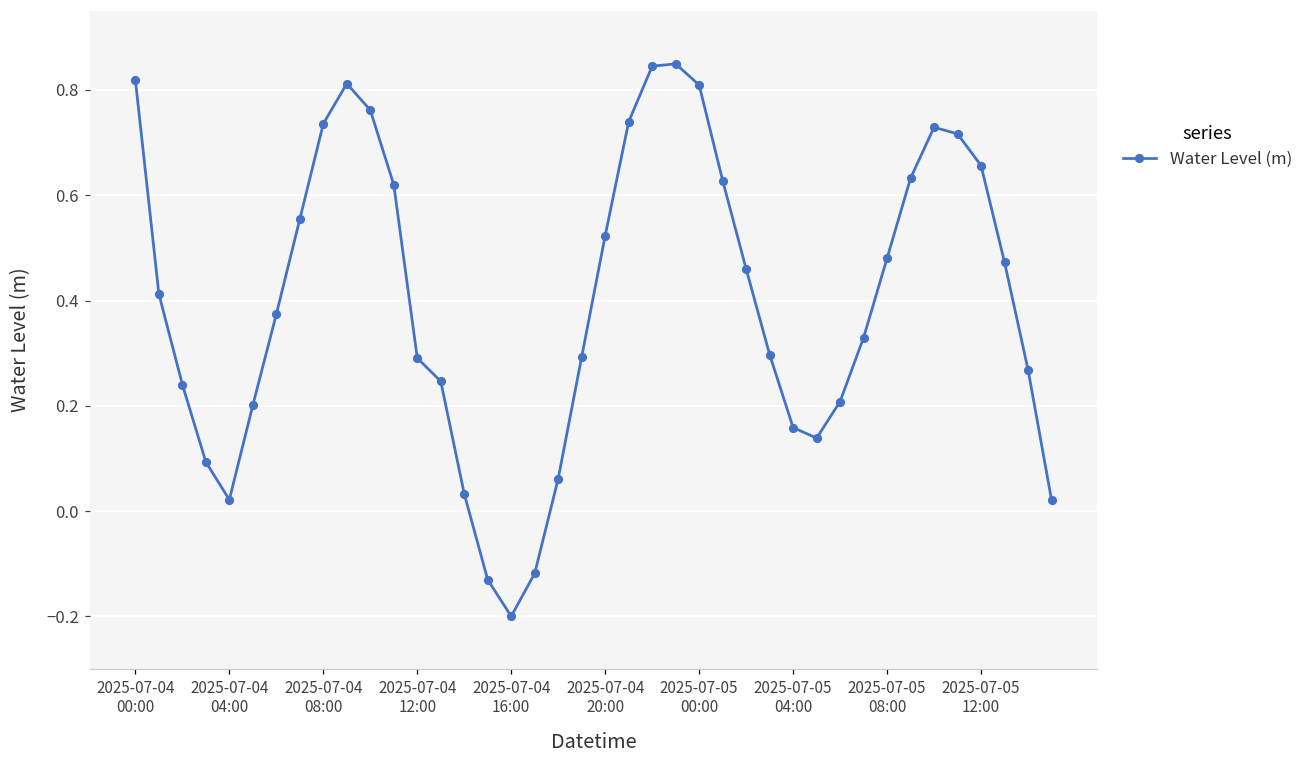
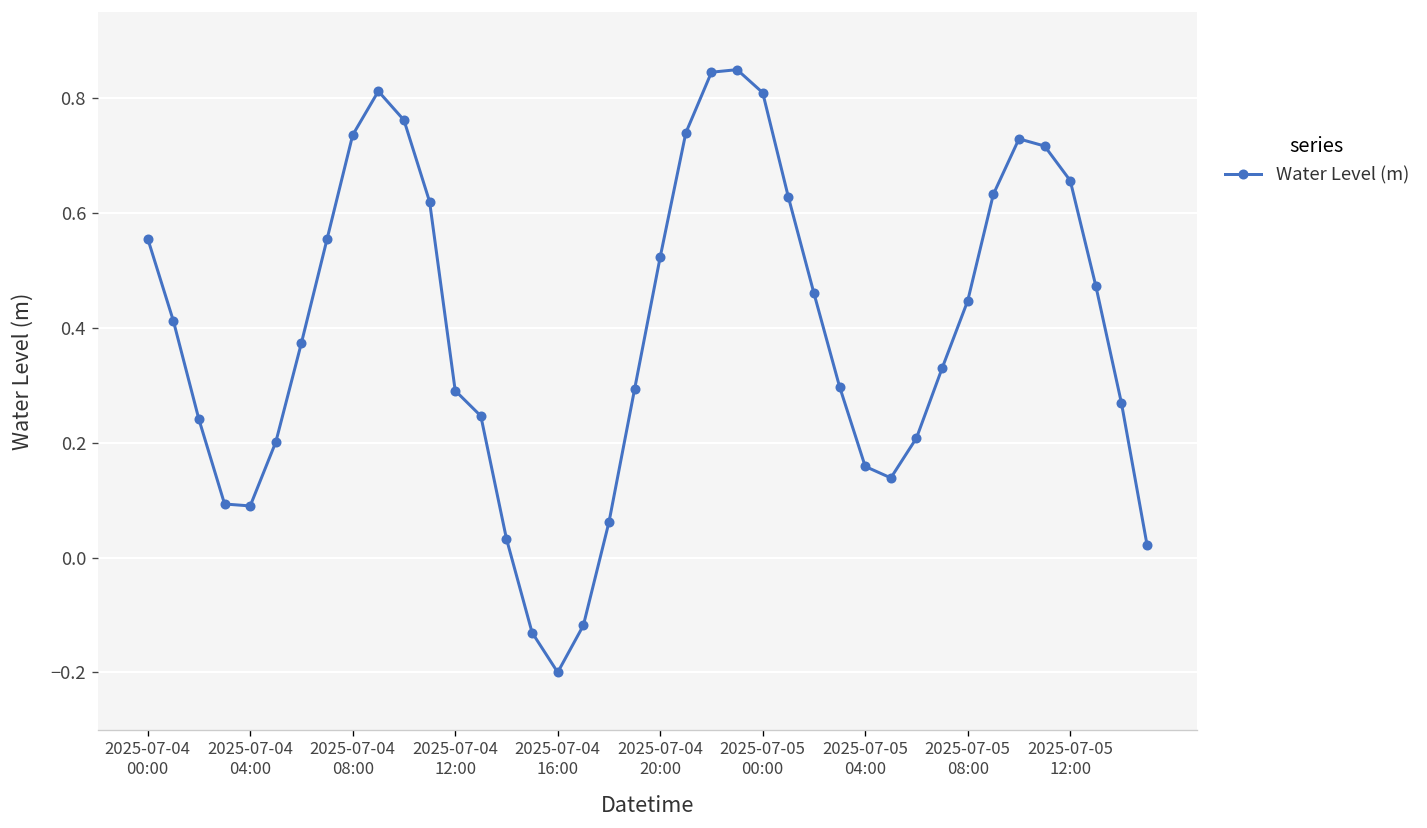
2025-07-04 00:00: 0.82 -> 0.56
2025-07-04 04:00: 0.02 -> 0.09
2025-07-05 08:00: 0.48 -> 0.45
